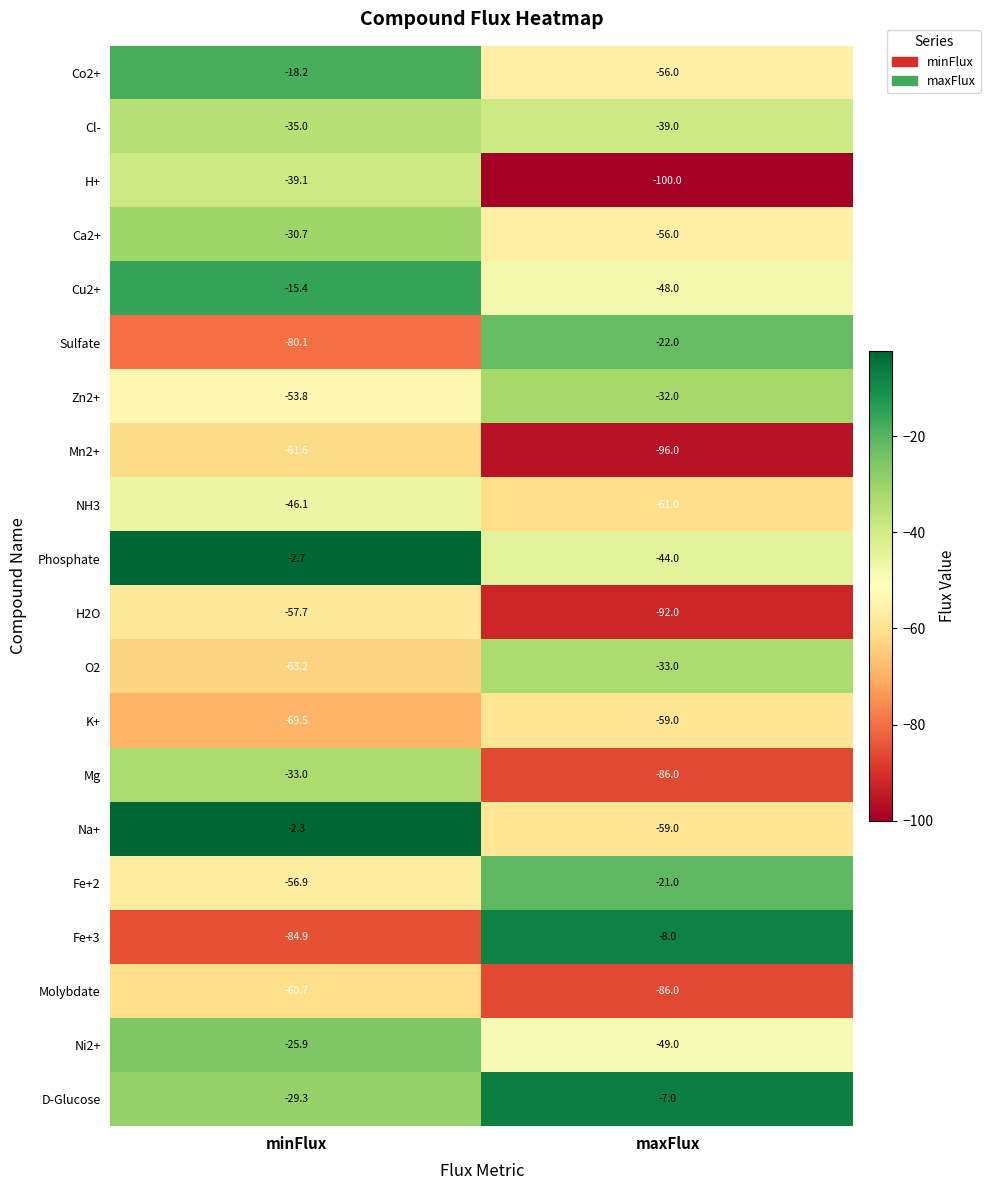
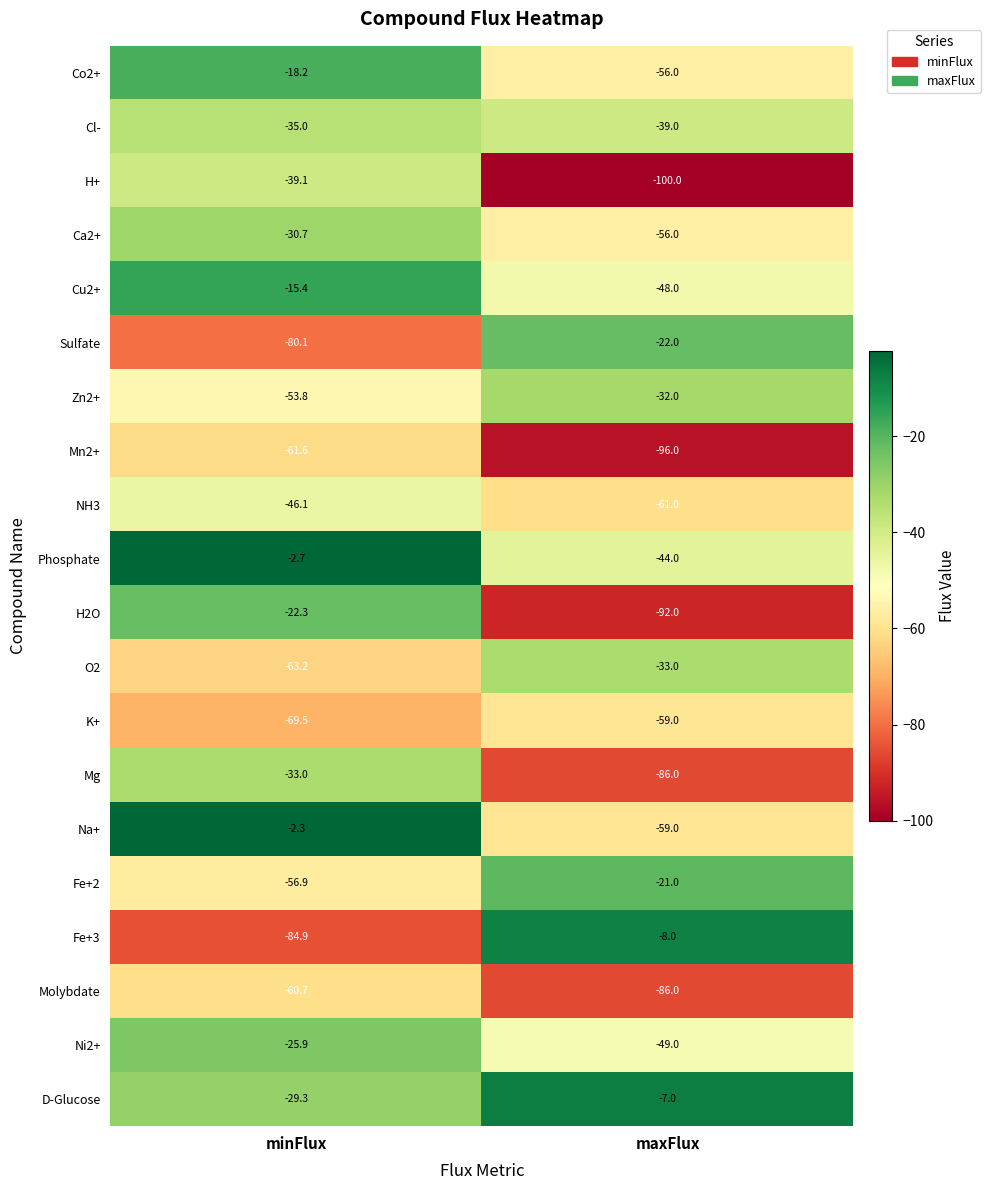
H2O, minFlux: -57.7 -> -22.3
